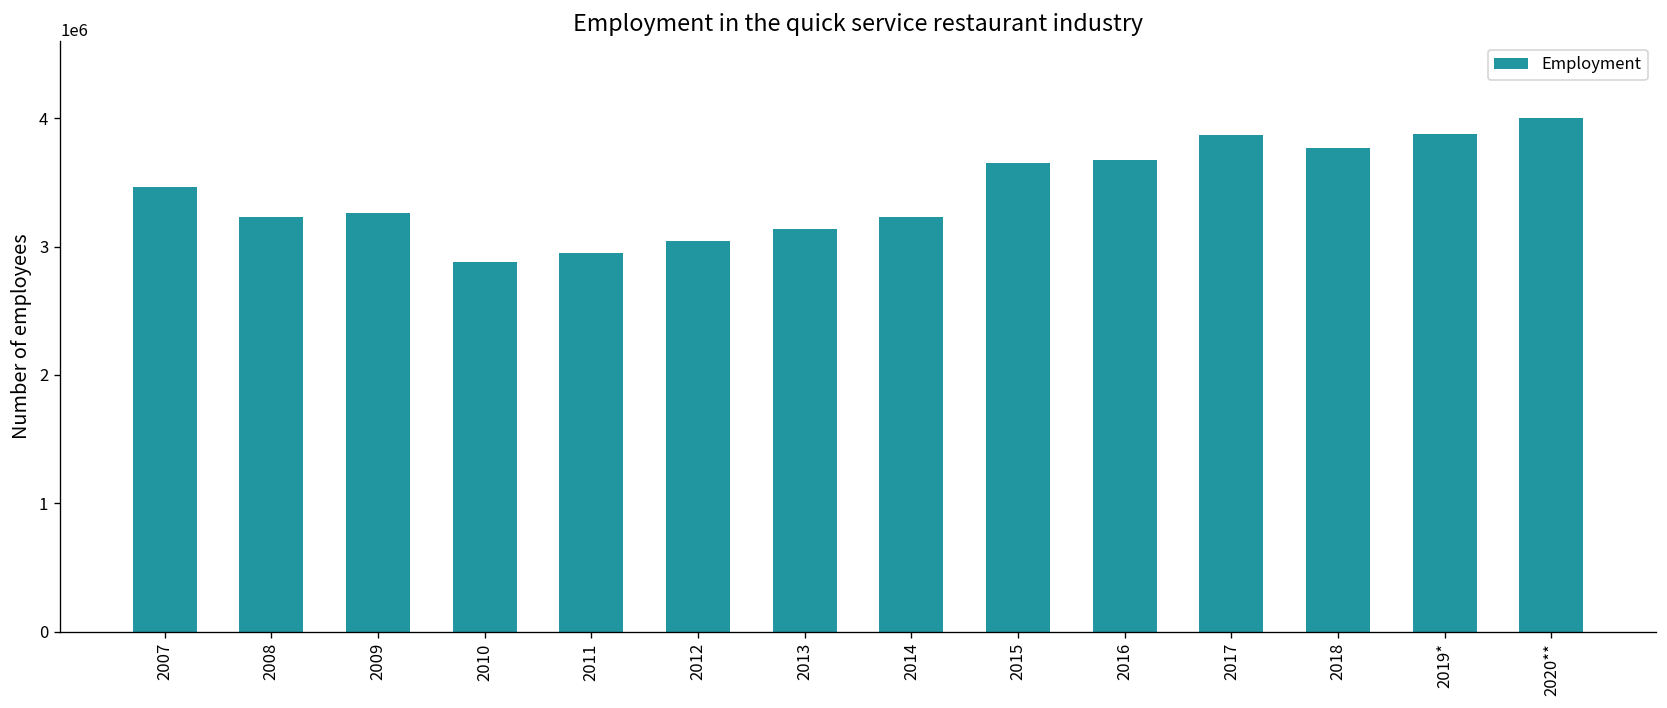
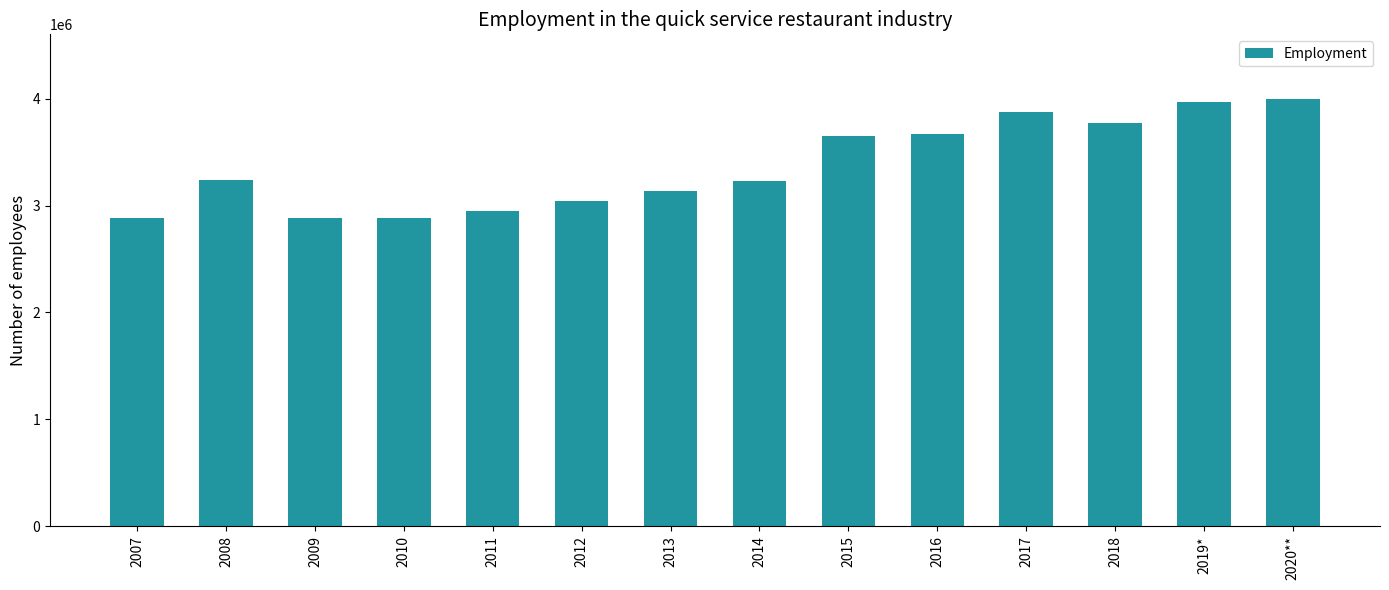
2007: 3470000 -> 2890000
2009: 3260000 -> 2890000
2019*: 3880000 -> 3970000
